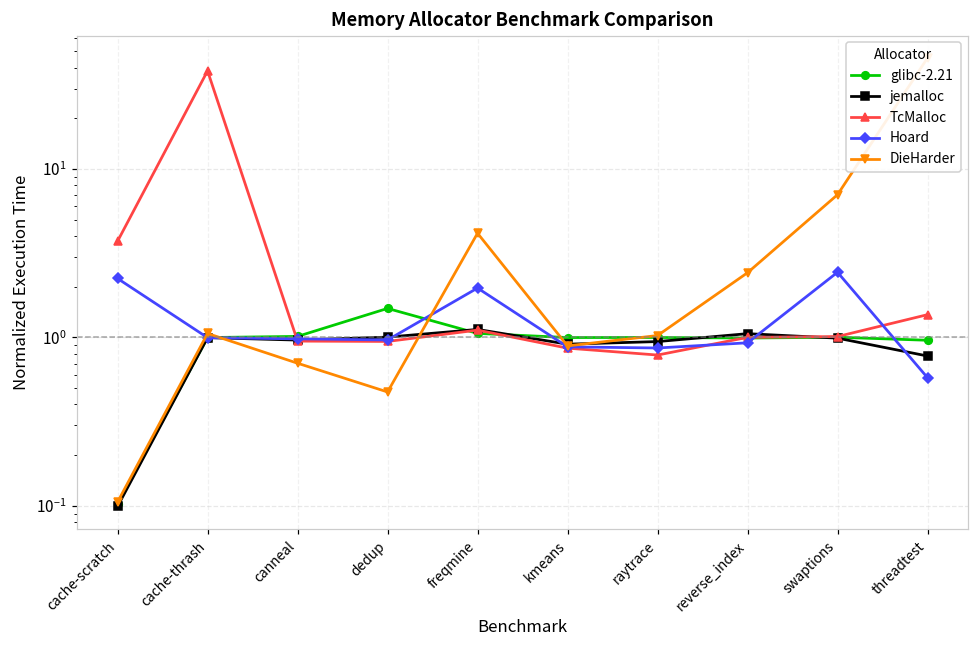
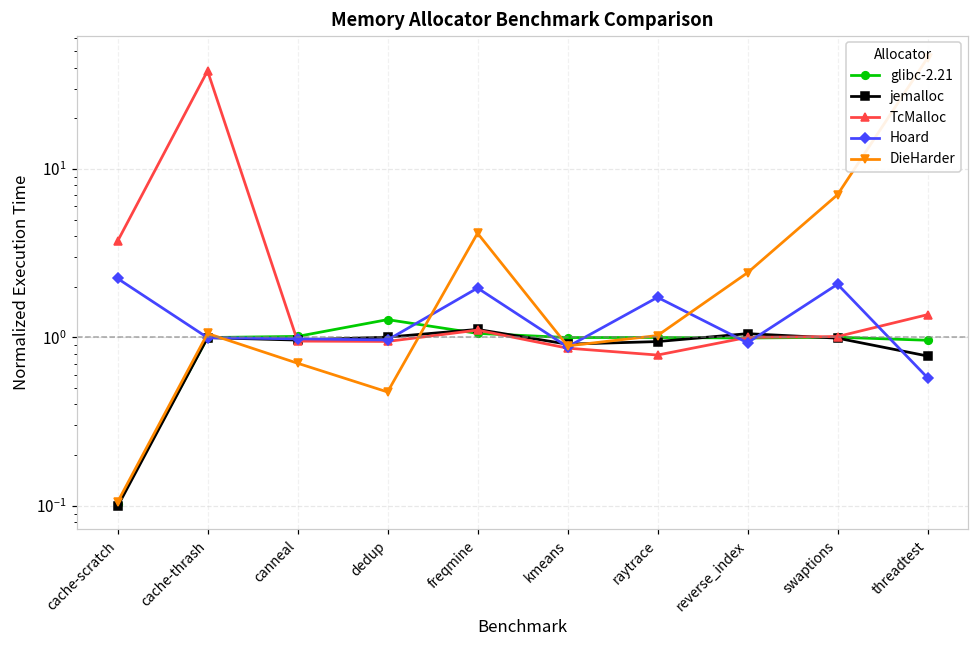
glibc-2.21, dedup: 1.5 -> 1.3
Hoard, raytrace: 0.9 -> 1.7
Hoard, swaptions: 2.4 -> 2.1
